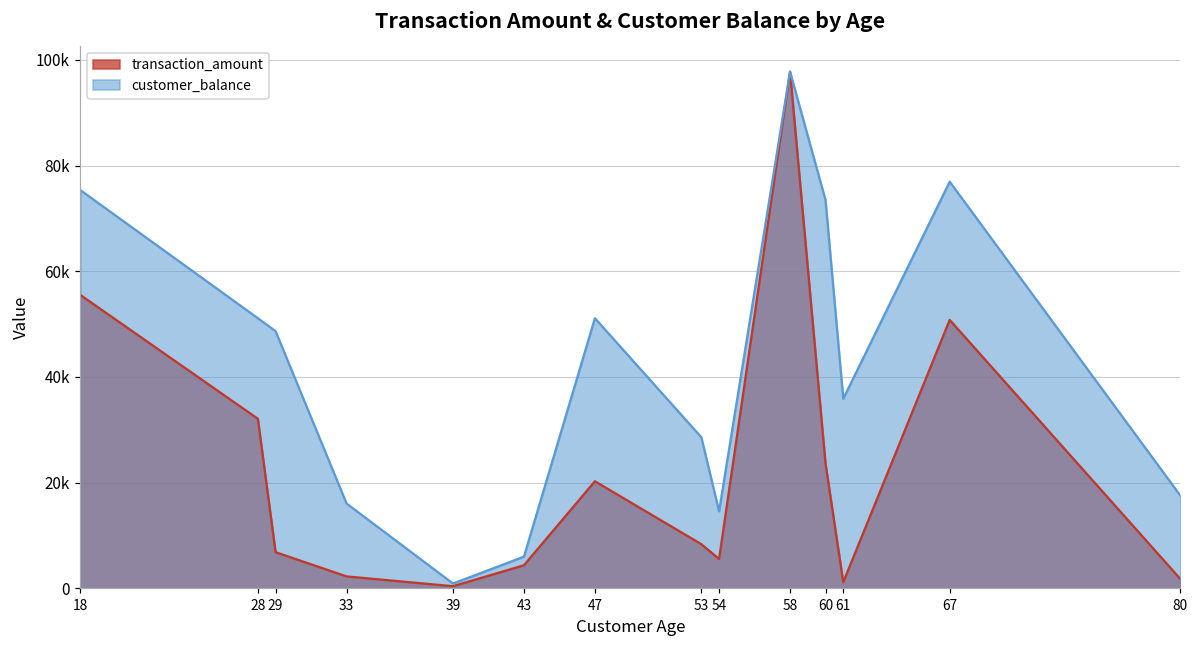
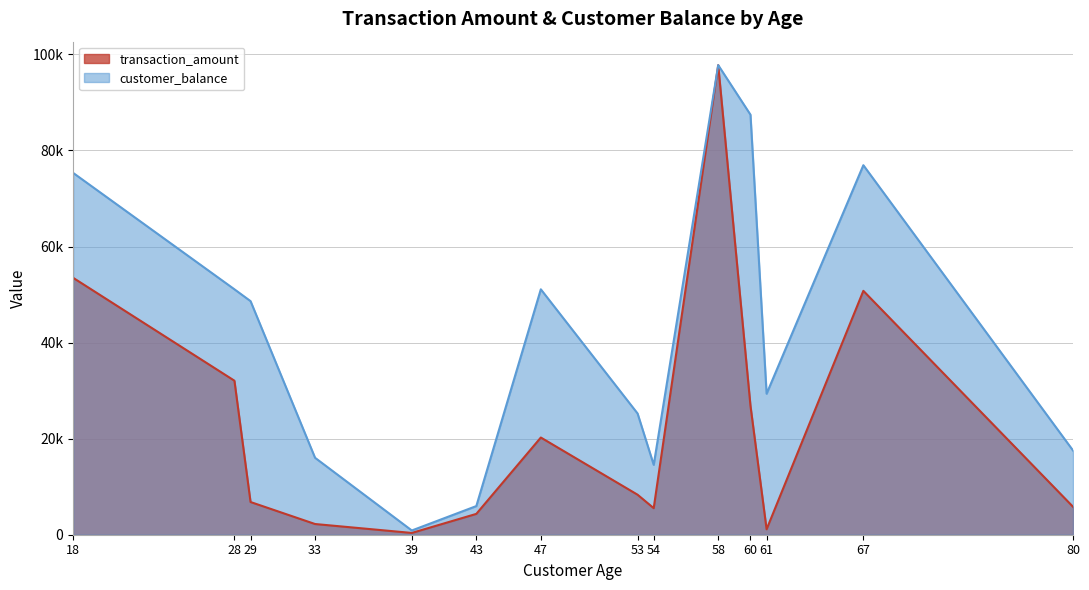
transaction_amount, 18: 55000 -> 53000
customer_balance, 53: 29000 -> 25000
transaction_amount, 60: 24000 -> 27000
customer_balance, 60: 73000 -> 87000
customer_balance, 61: 36000 -> 29000
transaction_amount, 80: 2000 -> 6000
